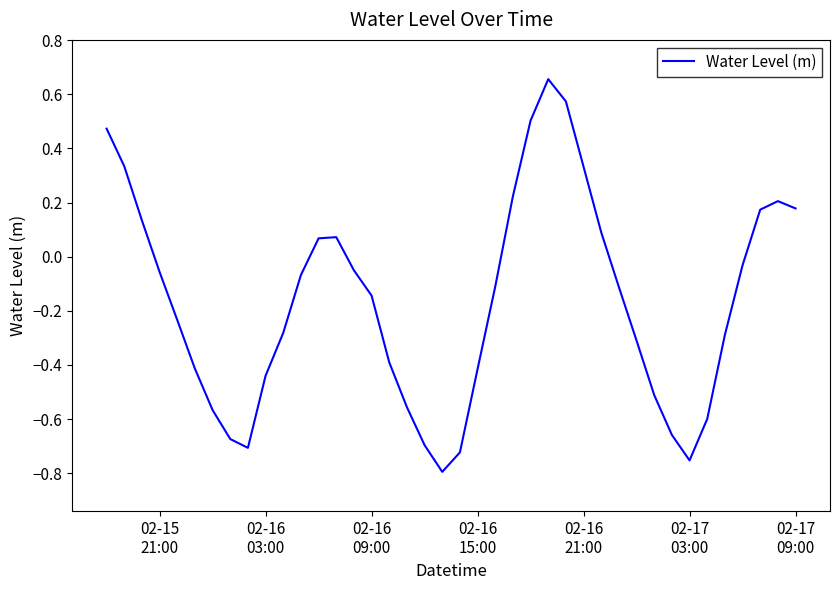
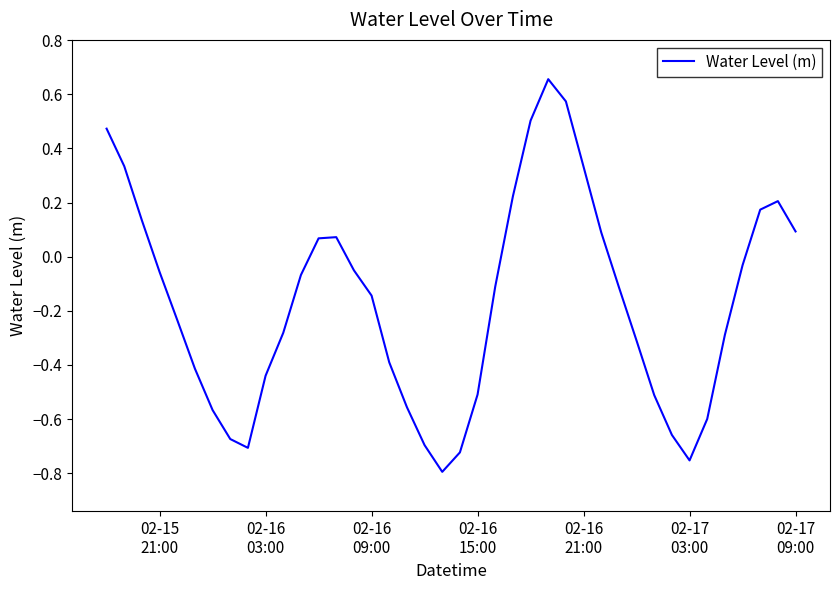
02-16 15:00: -0.42 -> -0.51
02-17 09:00: 0.18 -> 0.09
